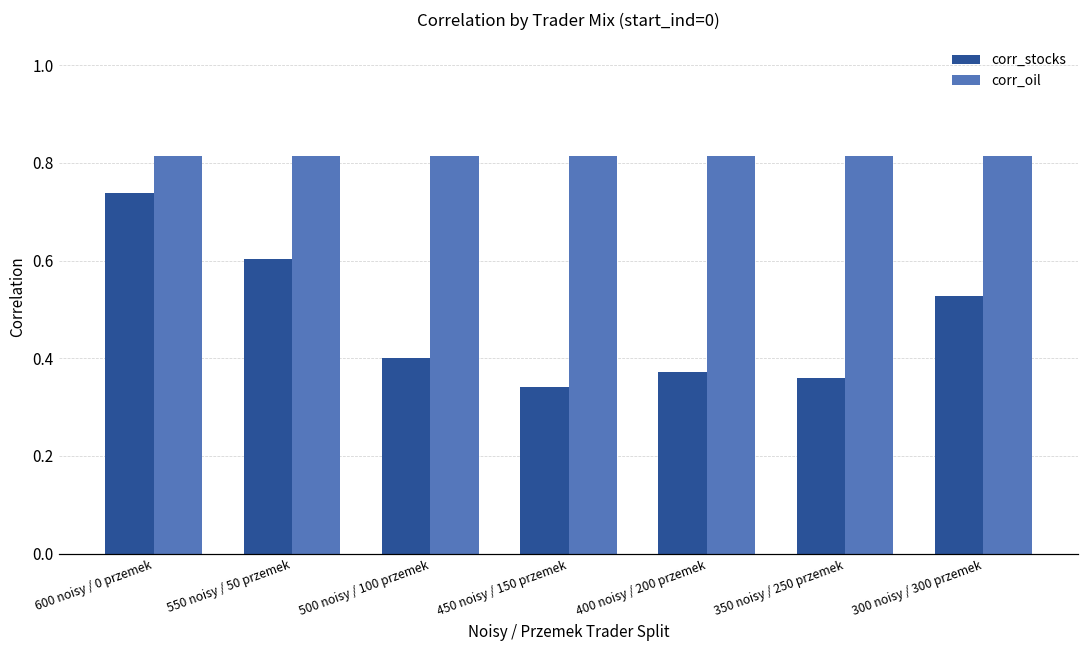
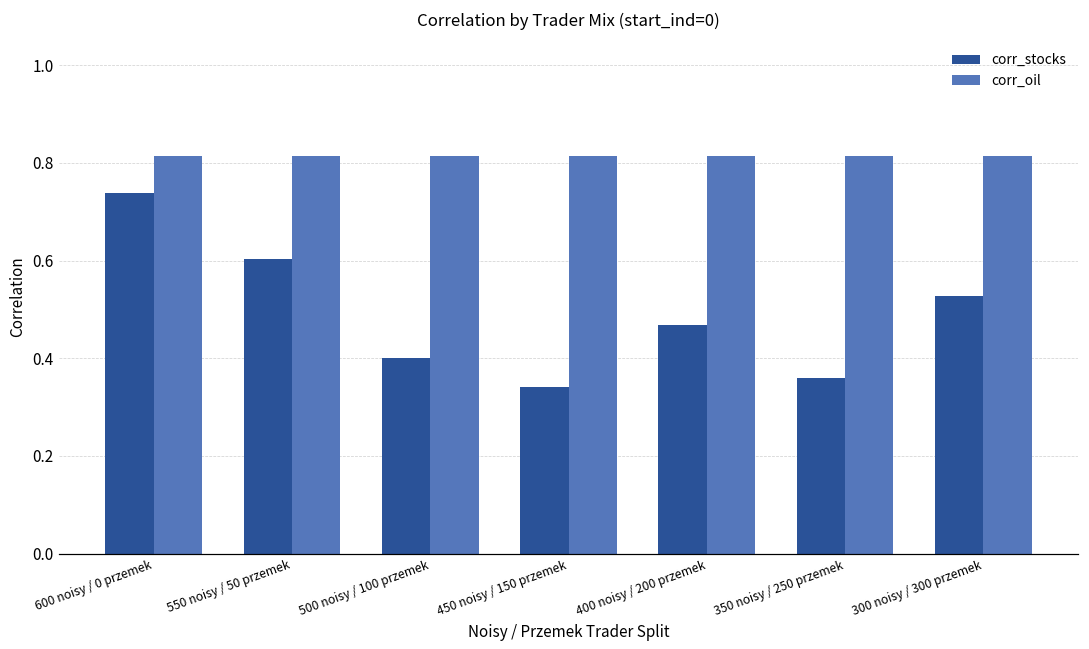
corr_stocks, 400 noisy / 200 przemek: 0.37 -> 0.47
